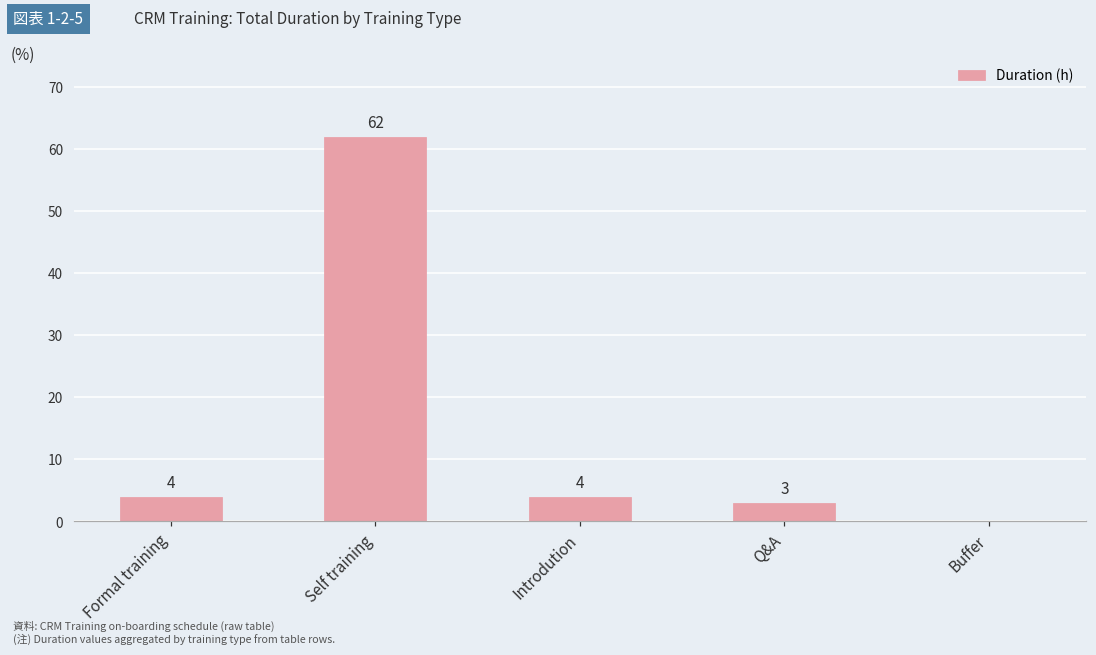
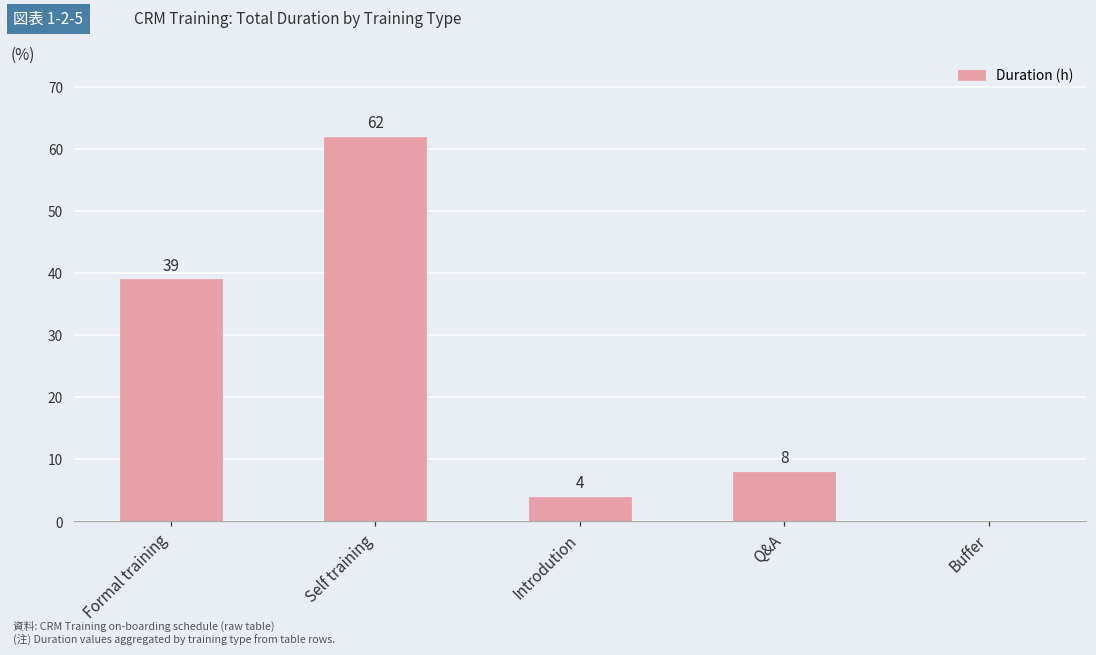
Formal training: 4 -> 39
Q&A: 3 -> 8
